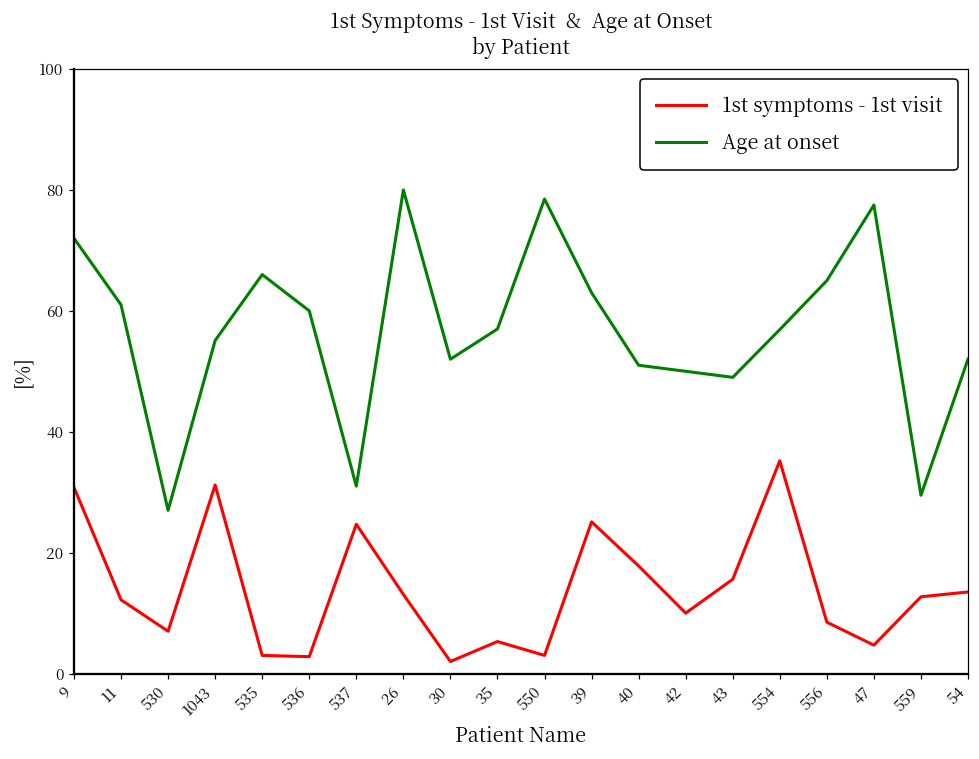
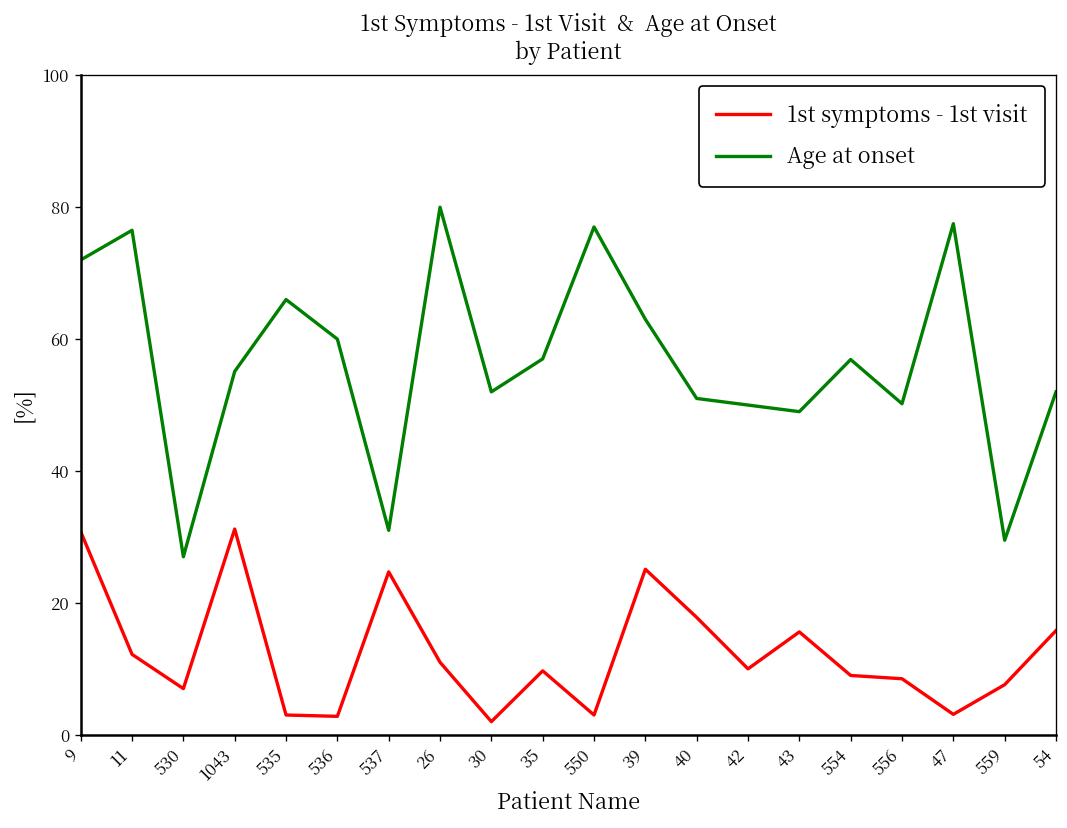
Age at onset, 11: 61 -> 77
1st symptoms - 1st visit, 26: 13 -> 11
1st symptoms - 1st visit, 35: 5 -> 10
Age at onset, 550: 79 -> 77
1st symptoms - 1st visit, 554: 35 -> 9
Age at onset, 556: 65 -> 50
1st symptoms - 1st visit, 47: 5 -> 3
1st symptoms - 1st visit, 559: 13 -> 8
1st symptoms - 1st visit, 54: 14 -> 16
